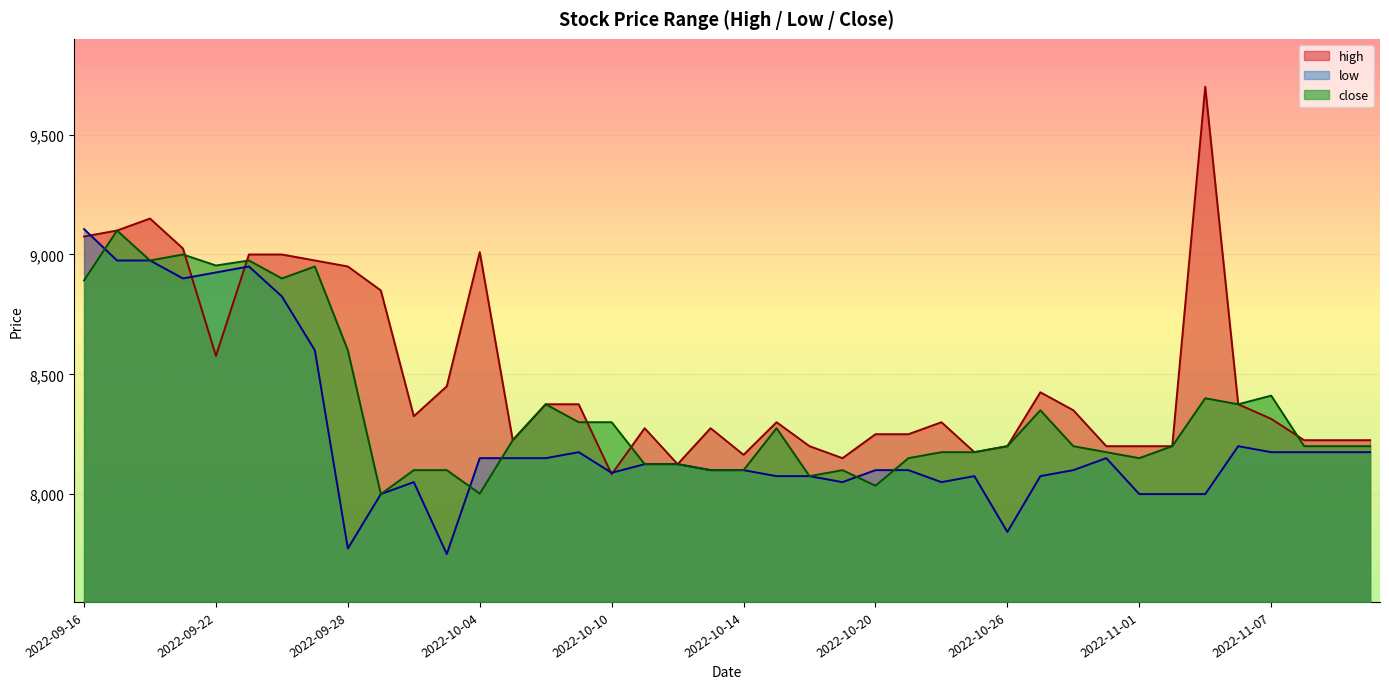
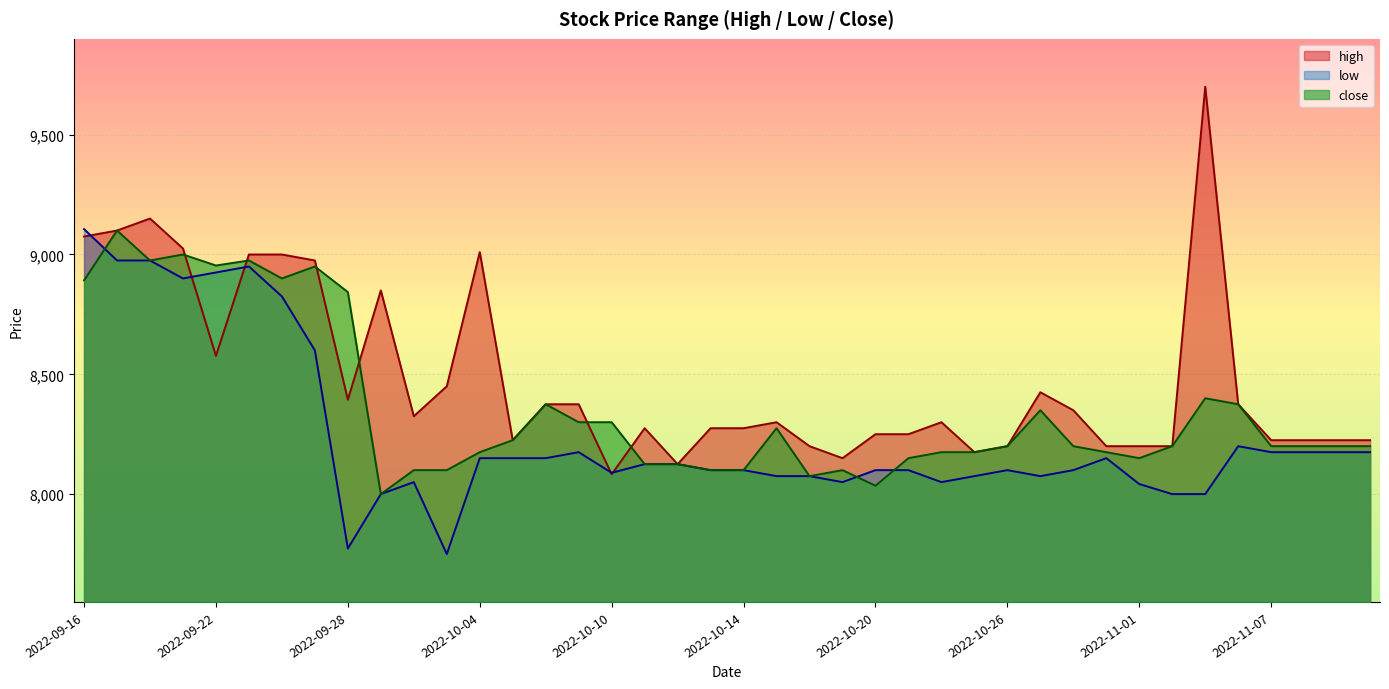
high, 2022-09-28: 8,950 -> 8,390
close, 2022-09-28: 8,600 -> 8,840
close, 2022-10-04: 8,000 -> 8,180
high, 2022-10-14: 8,160 -> 8,280
low, 2022-10-26: 7,840 -> 8,100
low, 2022-11-01: 8,000 -> 8,040
high, 2022-11-07: 8,310 -> 8,230
close, 2022-11-07: 8,410 -> 8,200
